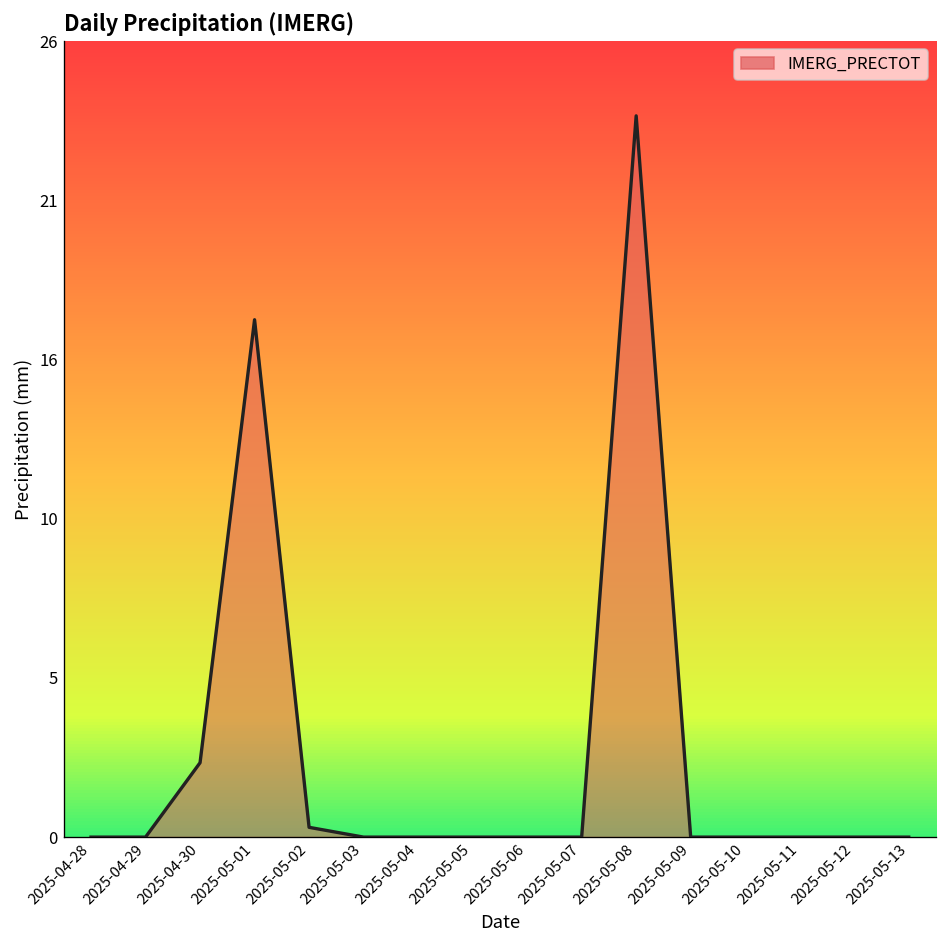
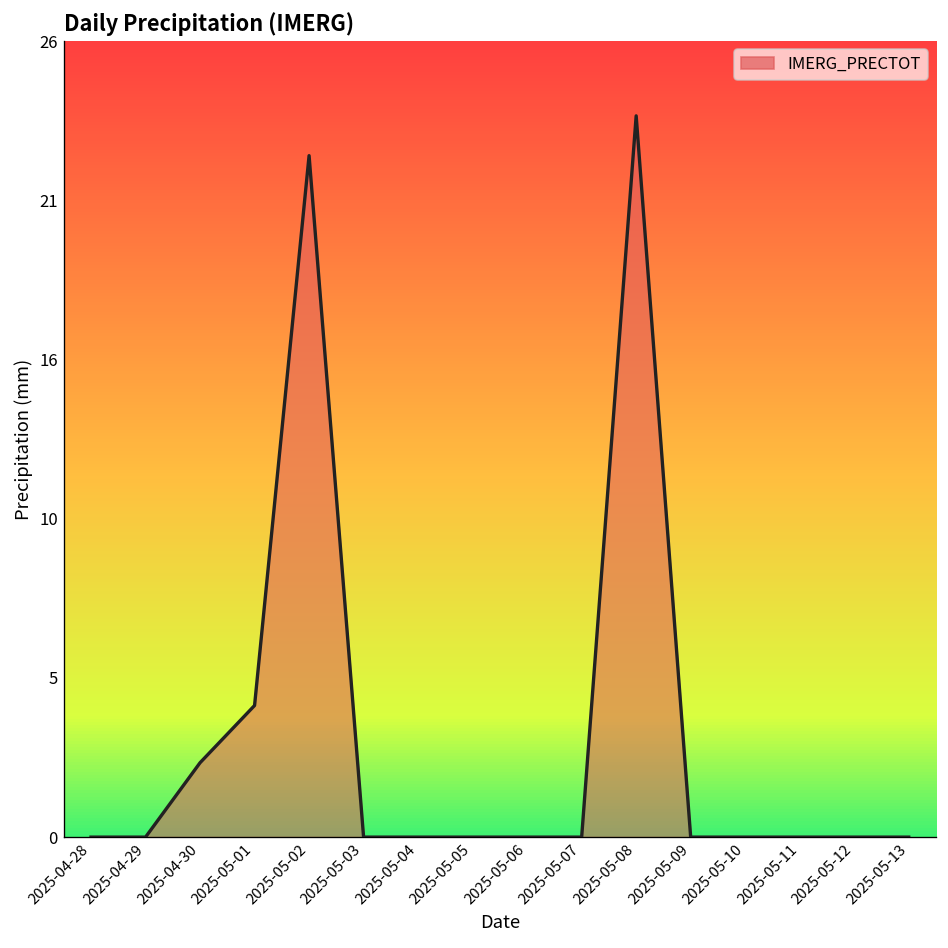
2025-05-01: 16.9 -> 4.3
2025-05-02: 0.3 -> 22.3
